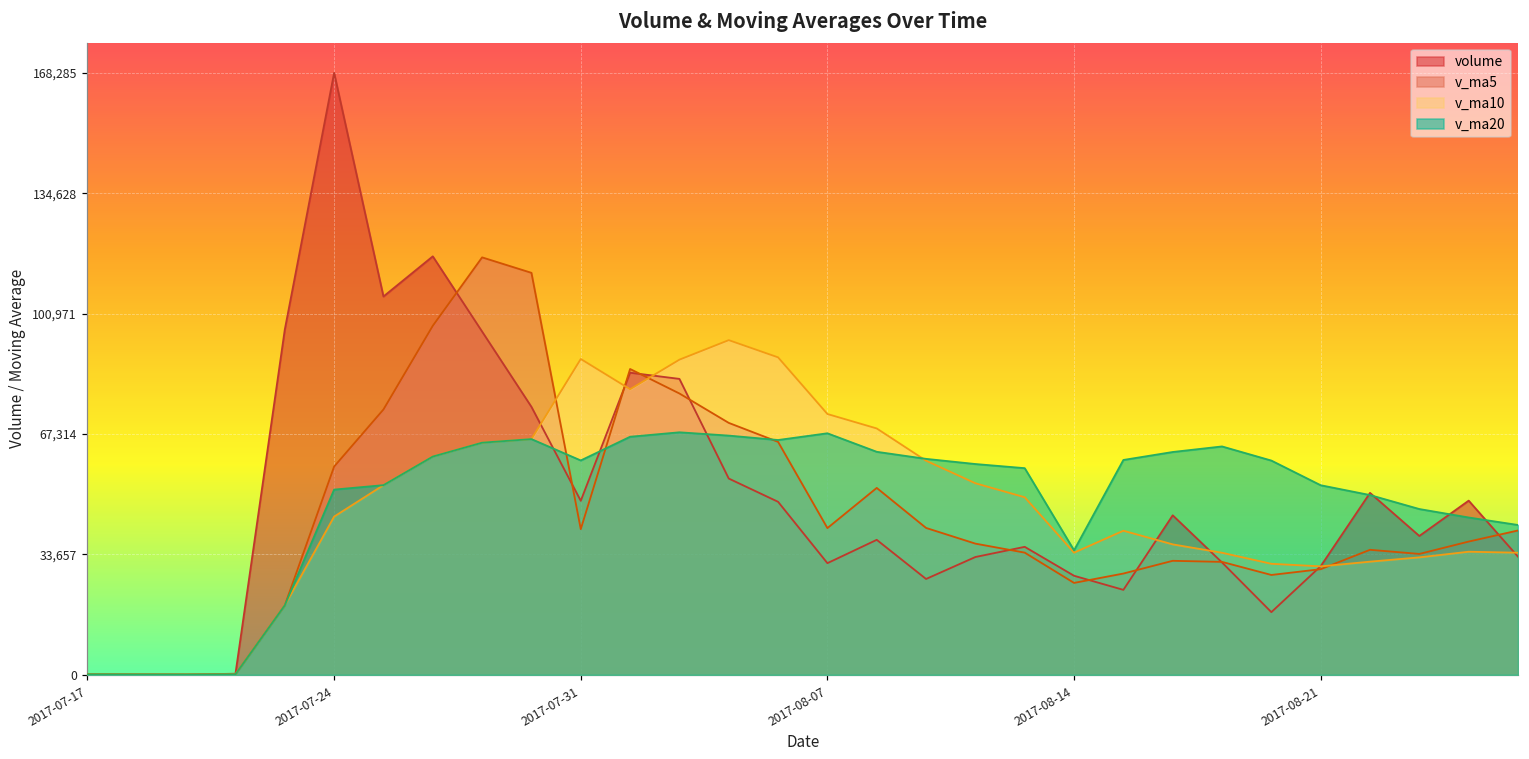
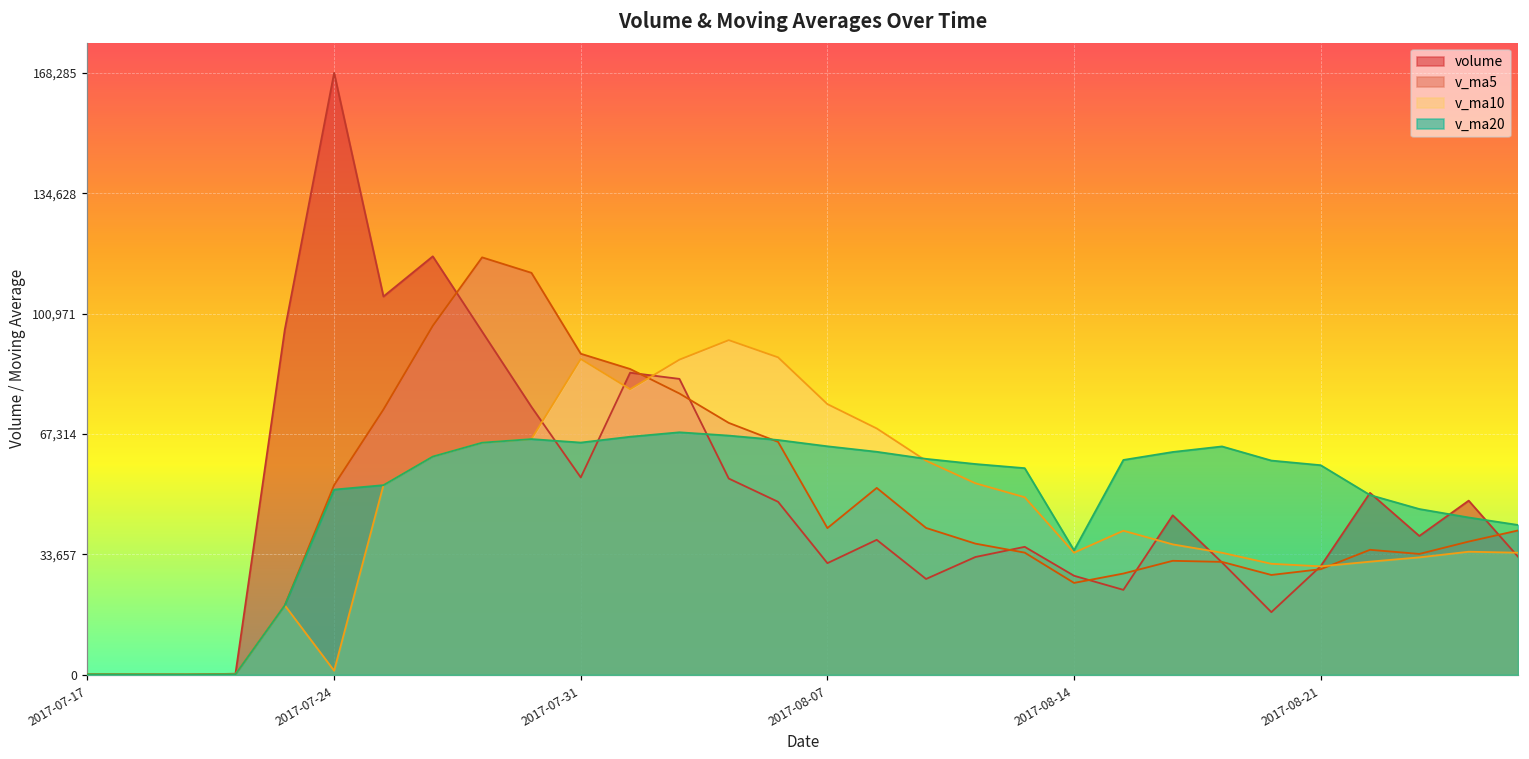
v_ma5, 2017-07-24: 58,000 -> 53,000
v_ma10, 2017-07-24: 44,000 -> 1,000
volume, 2017-07-31: 49,000 -> 55,000
v_ma5, 2017-07-31: 41,000 -> 90,000
v_ma20, 2017-07-31: 60,000 -> 65,000
v_ma10, 2017-08-07: 73,000 -> 76,000
v_ma20, 2017-08-07: 68,000 -> 64,000
v_ma20, 2017-08-21: 53,000 -> 59,000
